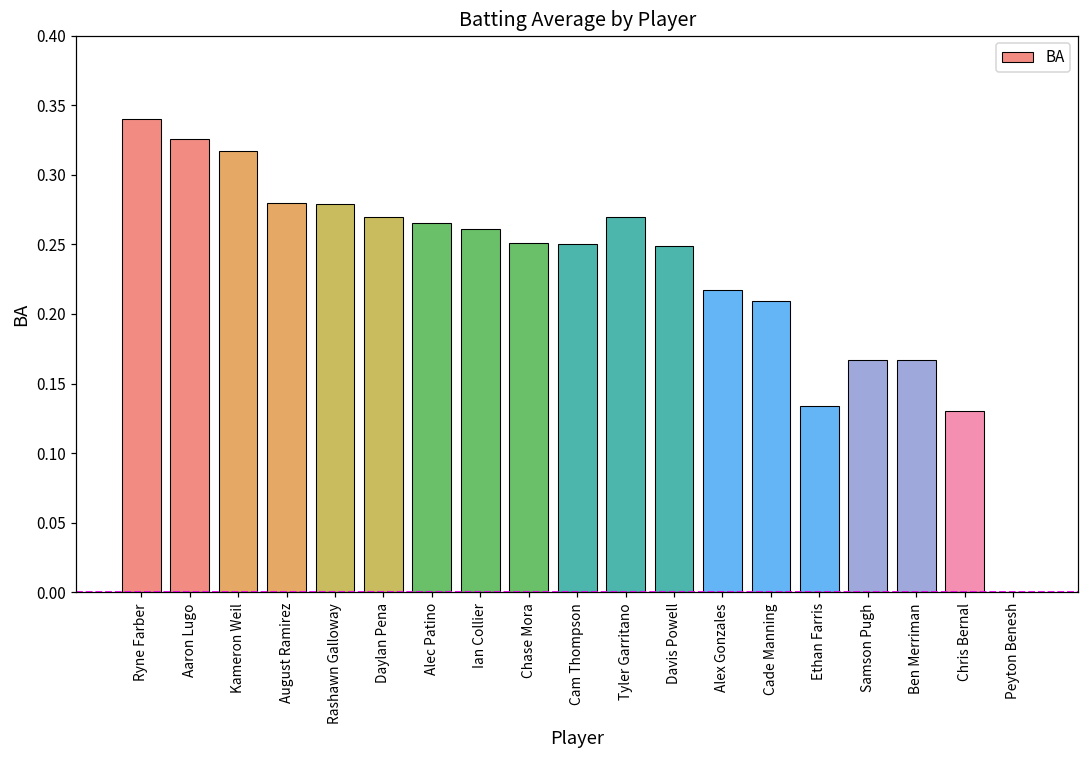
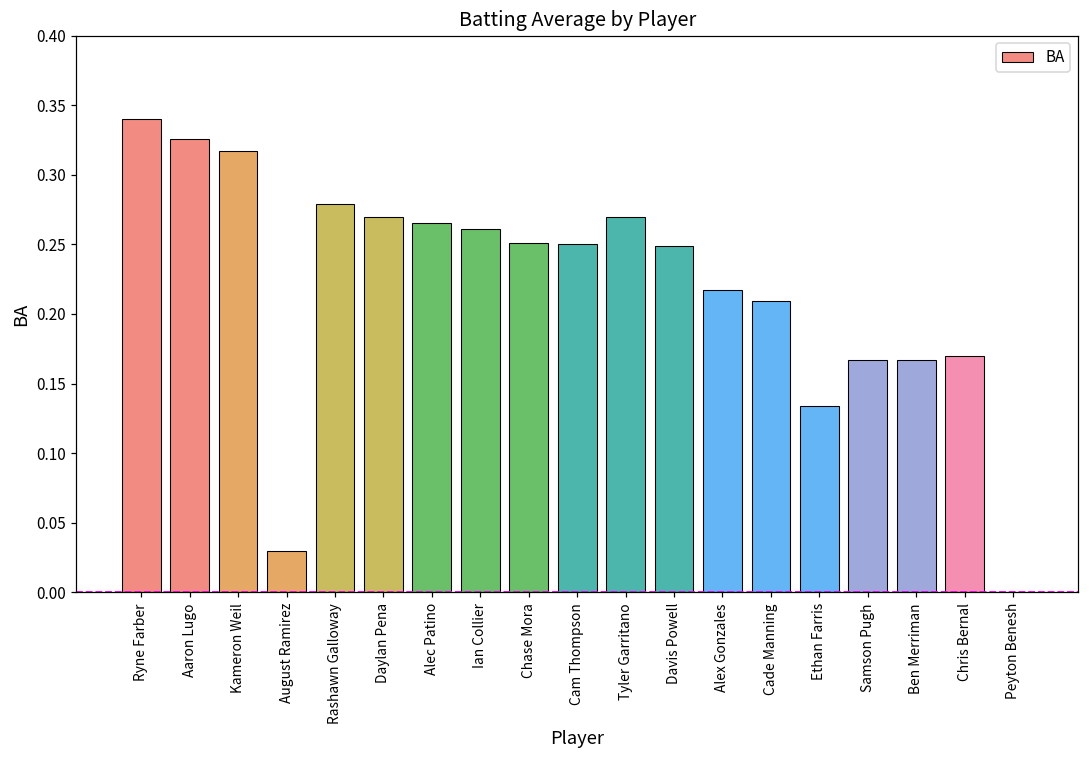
August Ramirez: 0.28 -> 0.03
Chris Bernal: 0.13 -> 0.17
